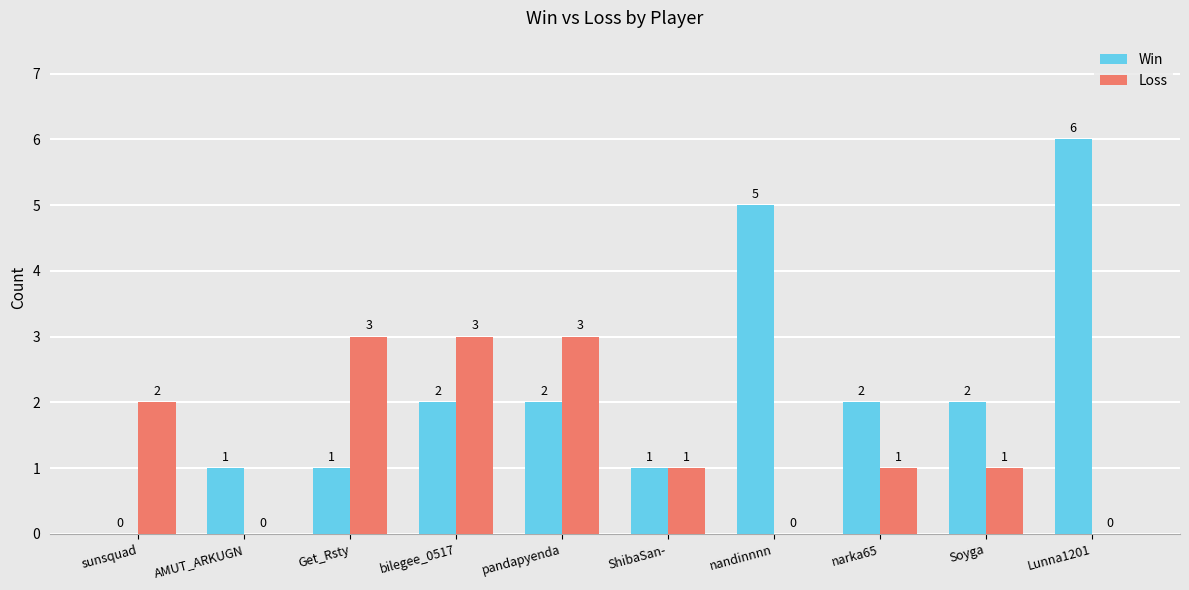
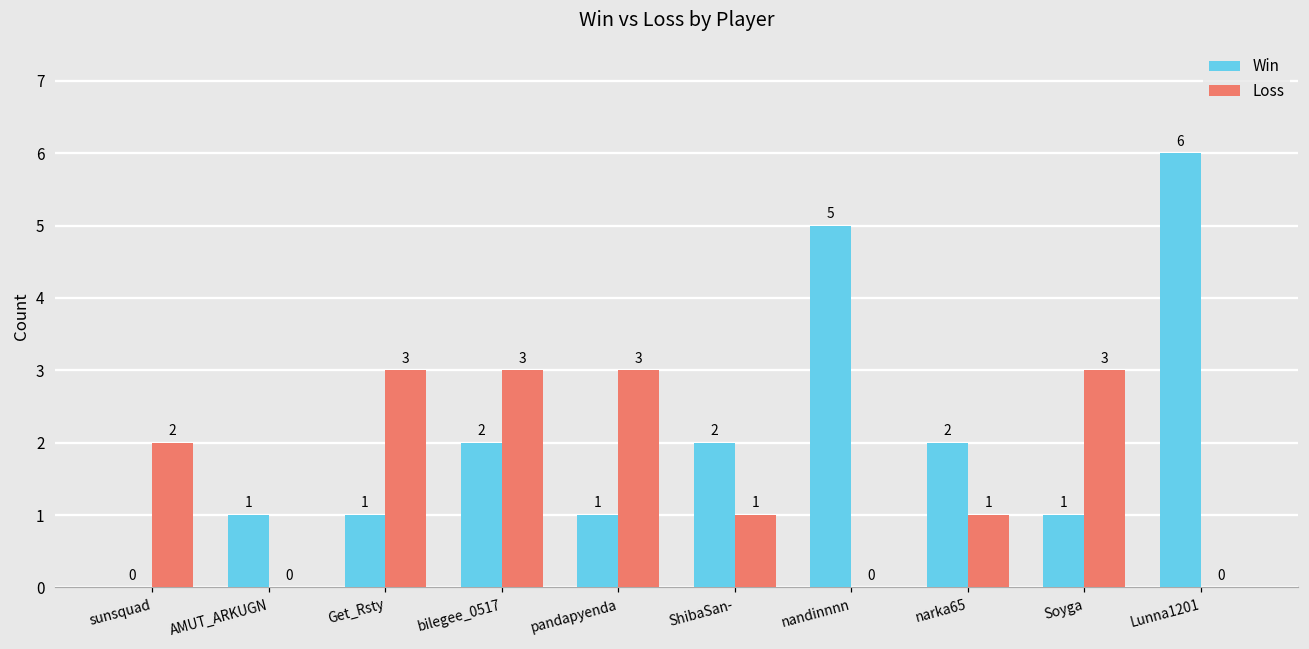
Win, pandapyenda: 2 -> 1
Win, ShibaSan-: 1 -> 2
Win, Soyga: 2 -> 1
Loss, Soyga: 1 -> 3
